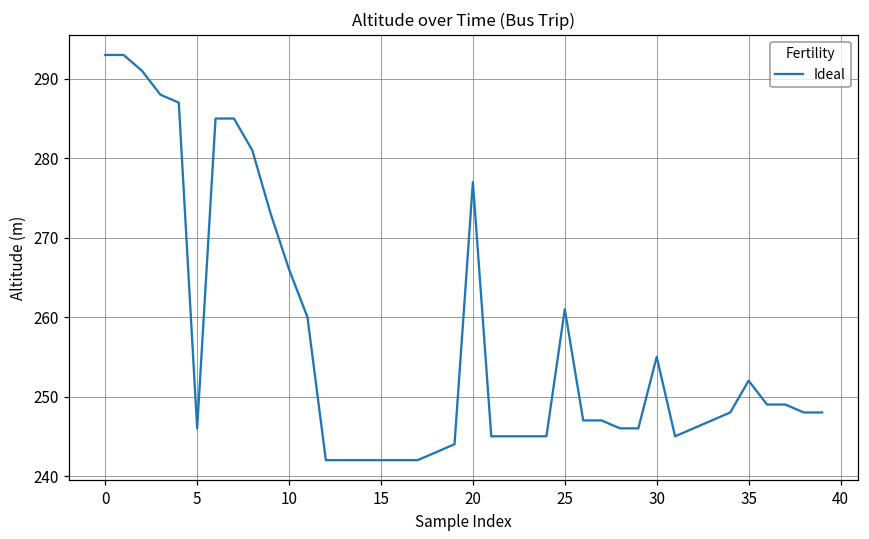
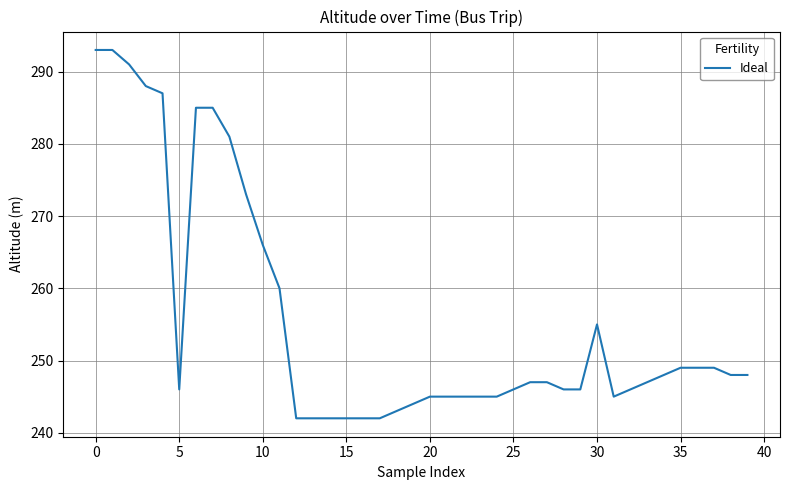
20: 277 -> 245
25: 261 -> 246
35: 252 -> 249
